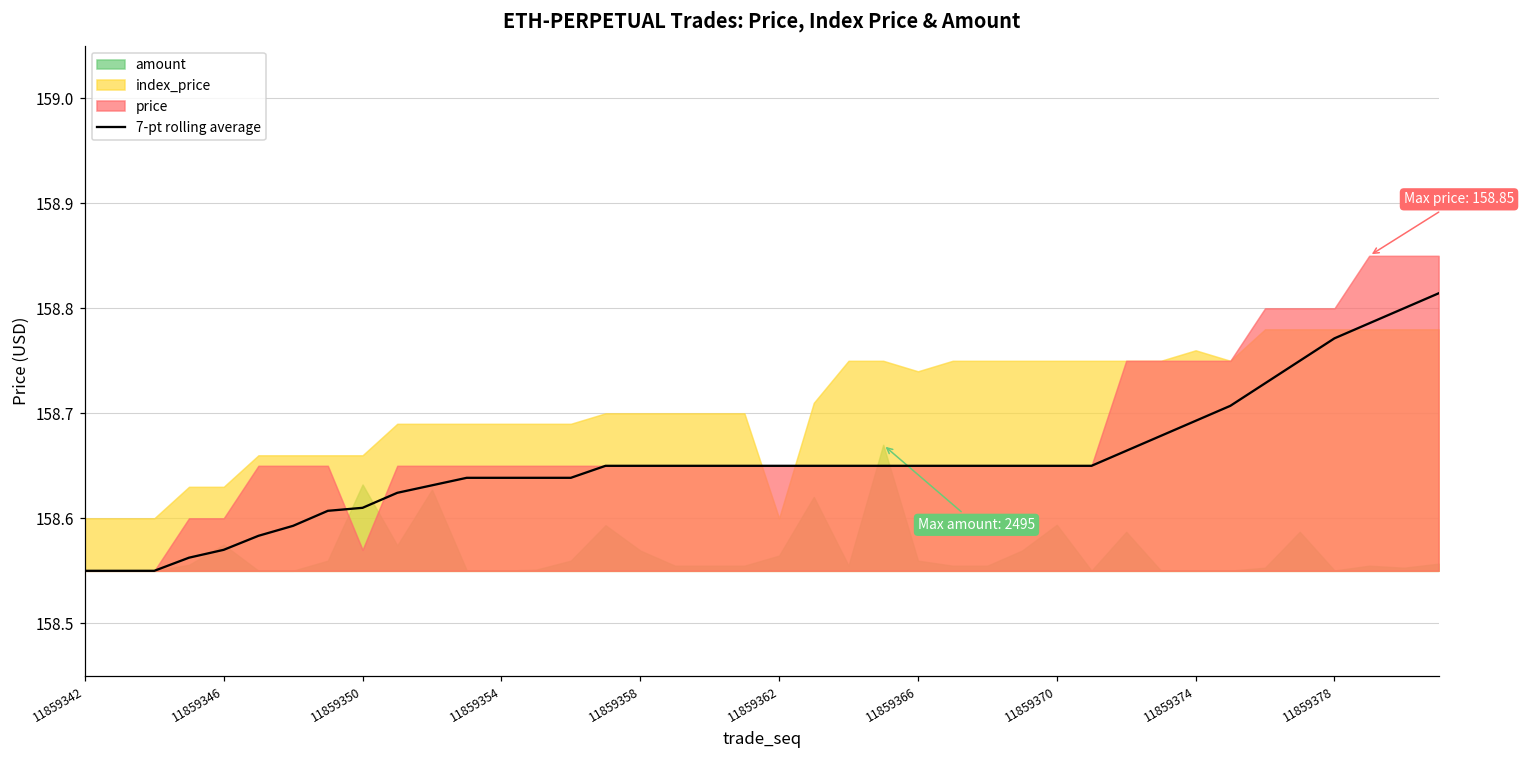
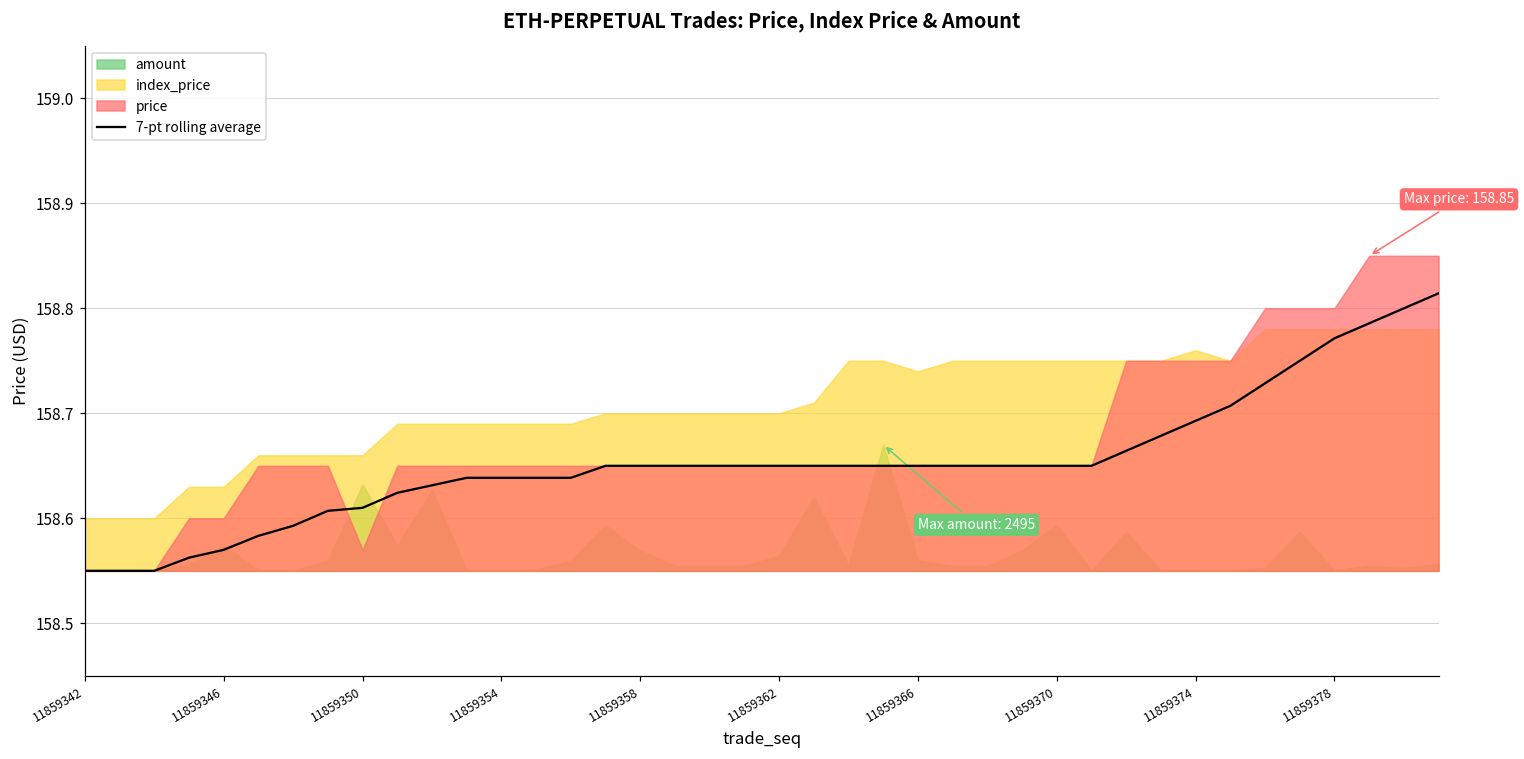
index_price, 11859362: 158.6 -> 158.7
